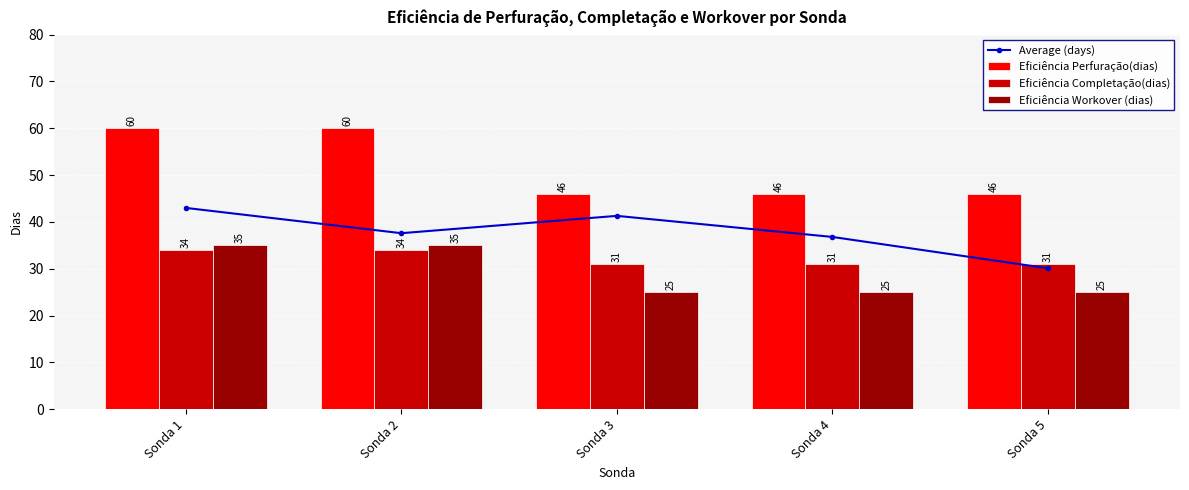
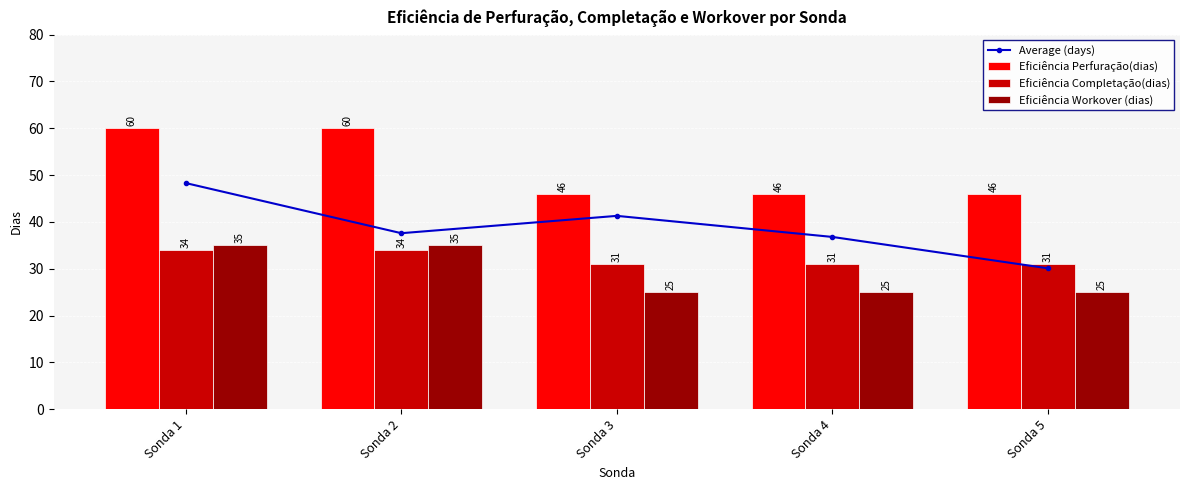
Average (days), Sonda 1: 43 -> 48
